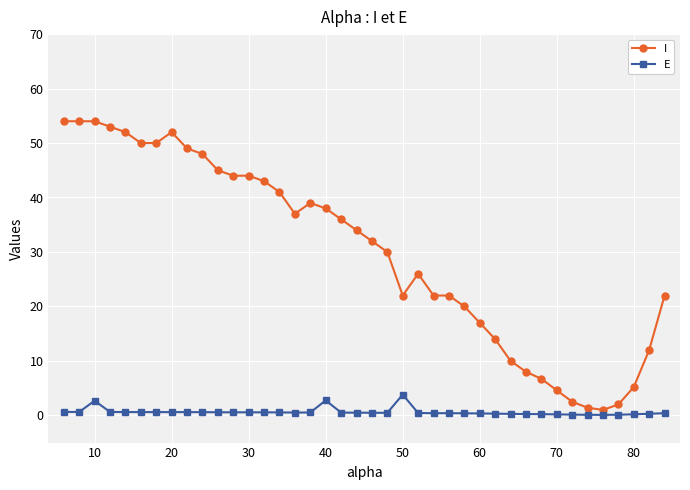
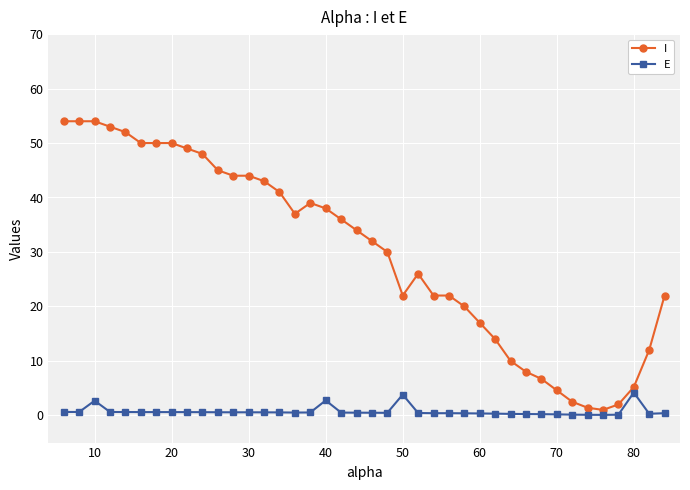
I, 20: 52 -> 50
E, 80: 0 -> 4
